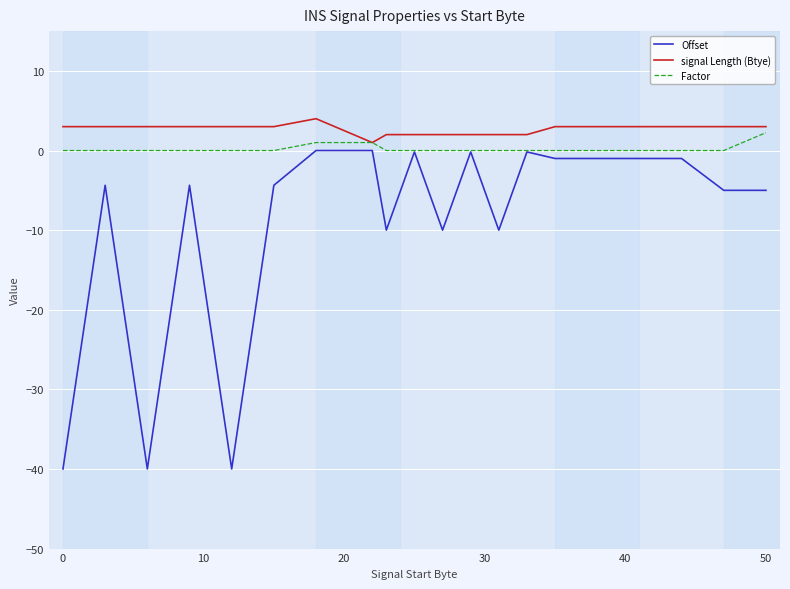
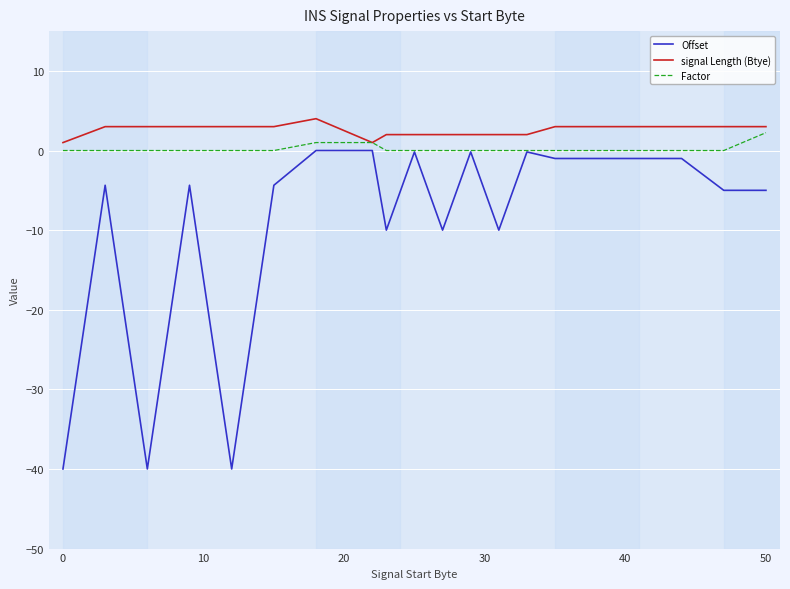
signal Length (Btye), 0: 3 -> 1
